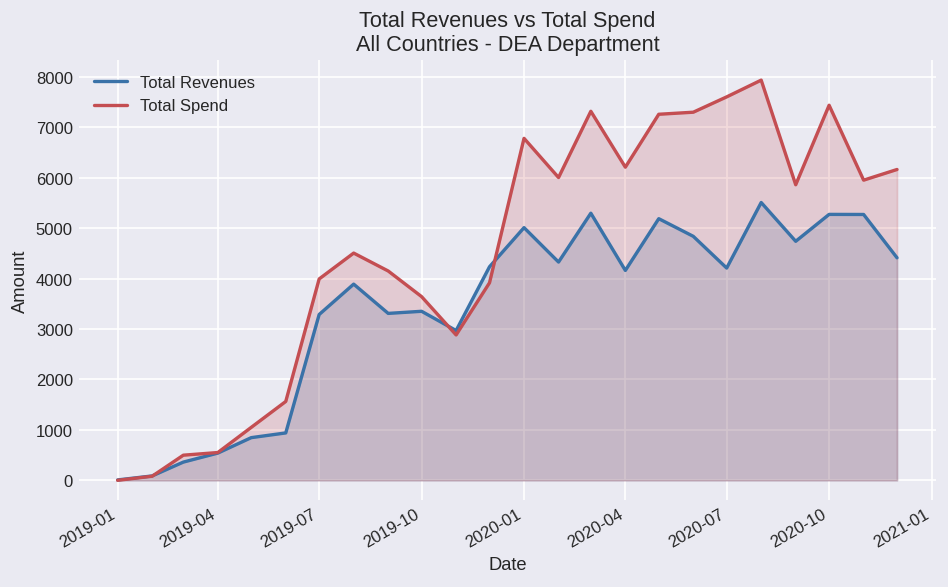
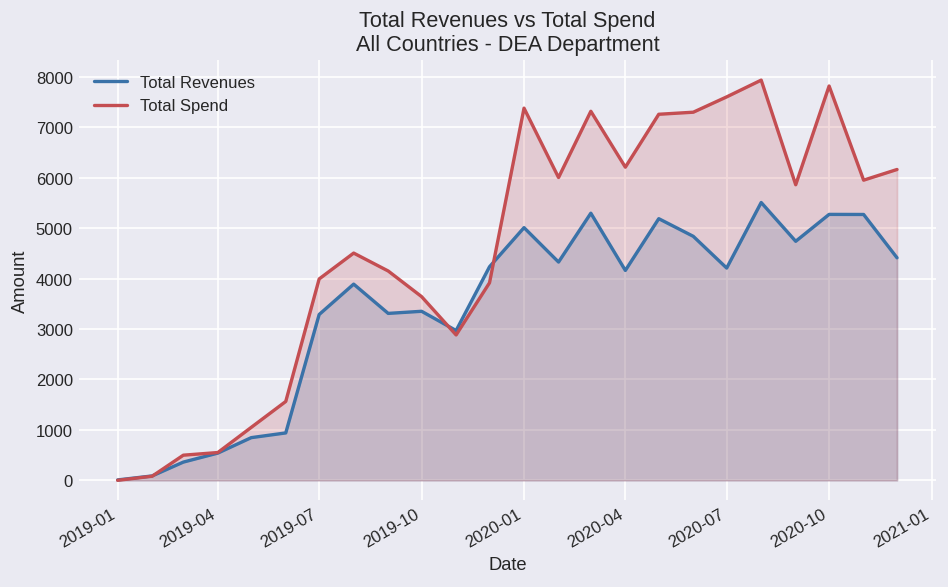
Total Spend, 2020-01: 6800 -> 7400
Total Spend, 2020-10: 7400 -> 7800
